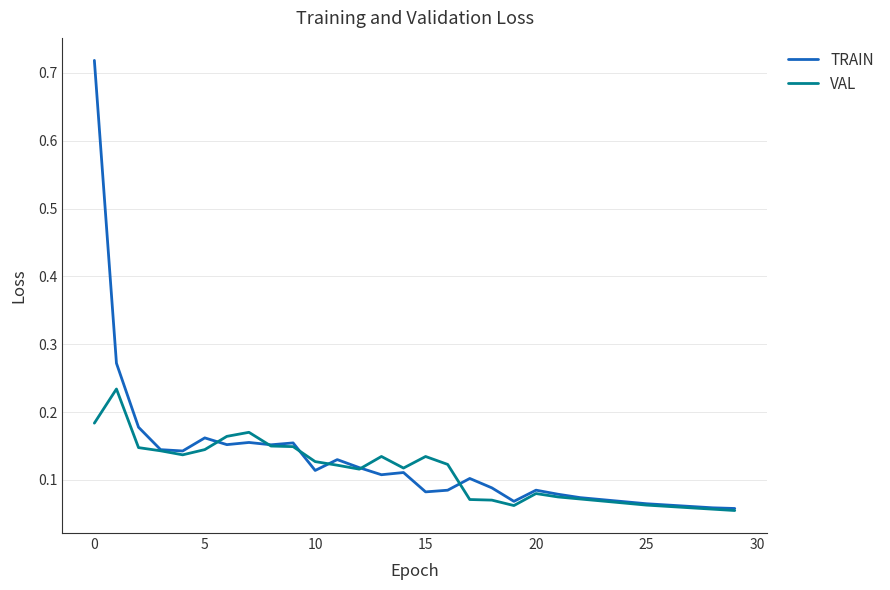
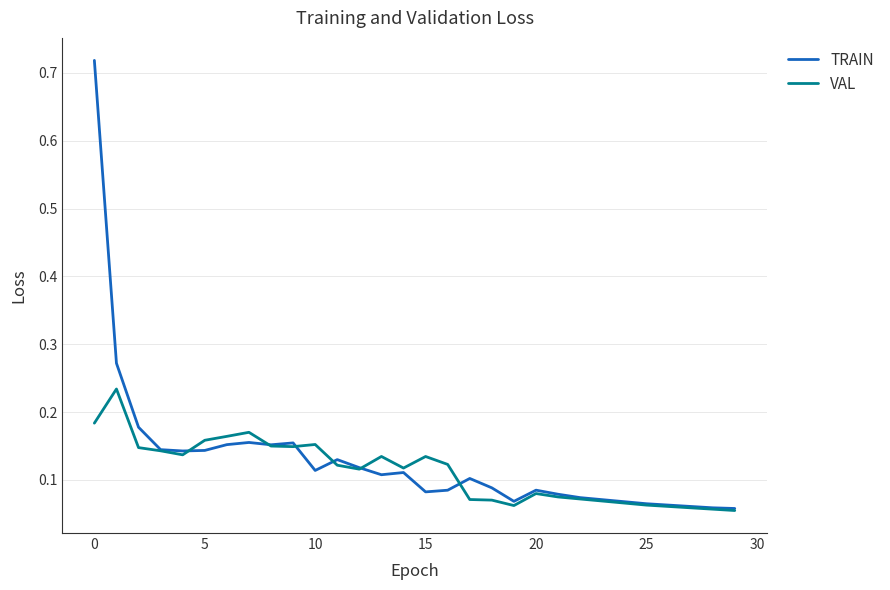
TRAIN, 5: 0.16 -> 0.14
VAL, 5: 0.14 -> 0.16
VAL, 10: 0.13 -> 0.15
